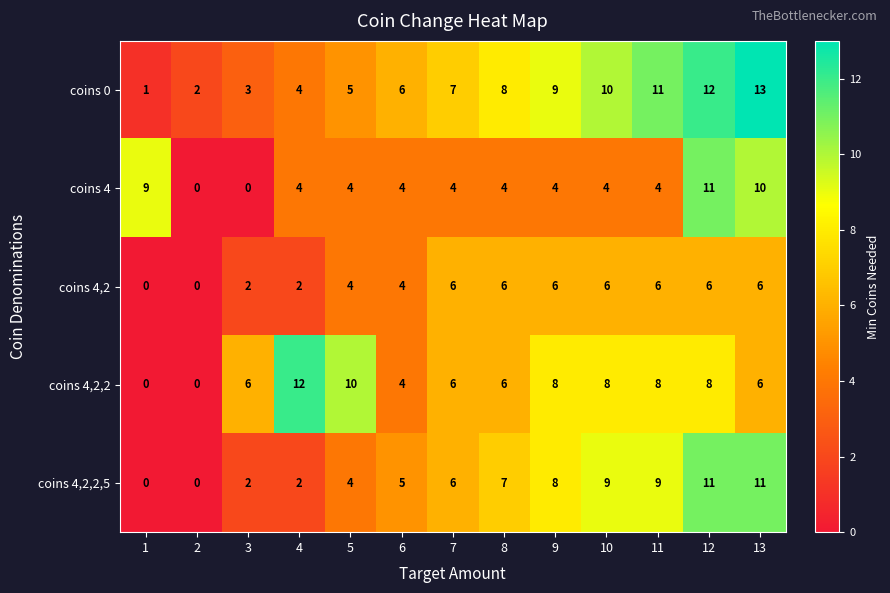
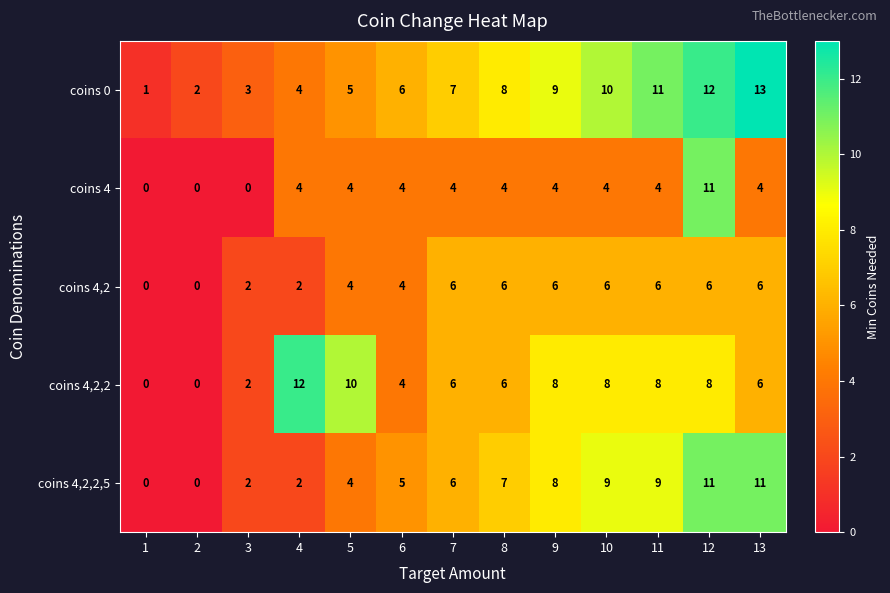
coins 4, 1: 9 -> 0
coins 4, 13: 10 -> 4
coins 4,2,2, 3: 6 -> 2
